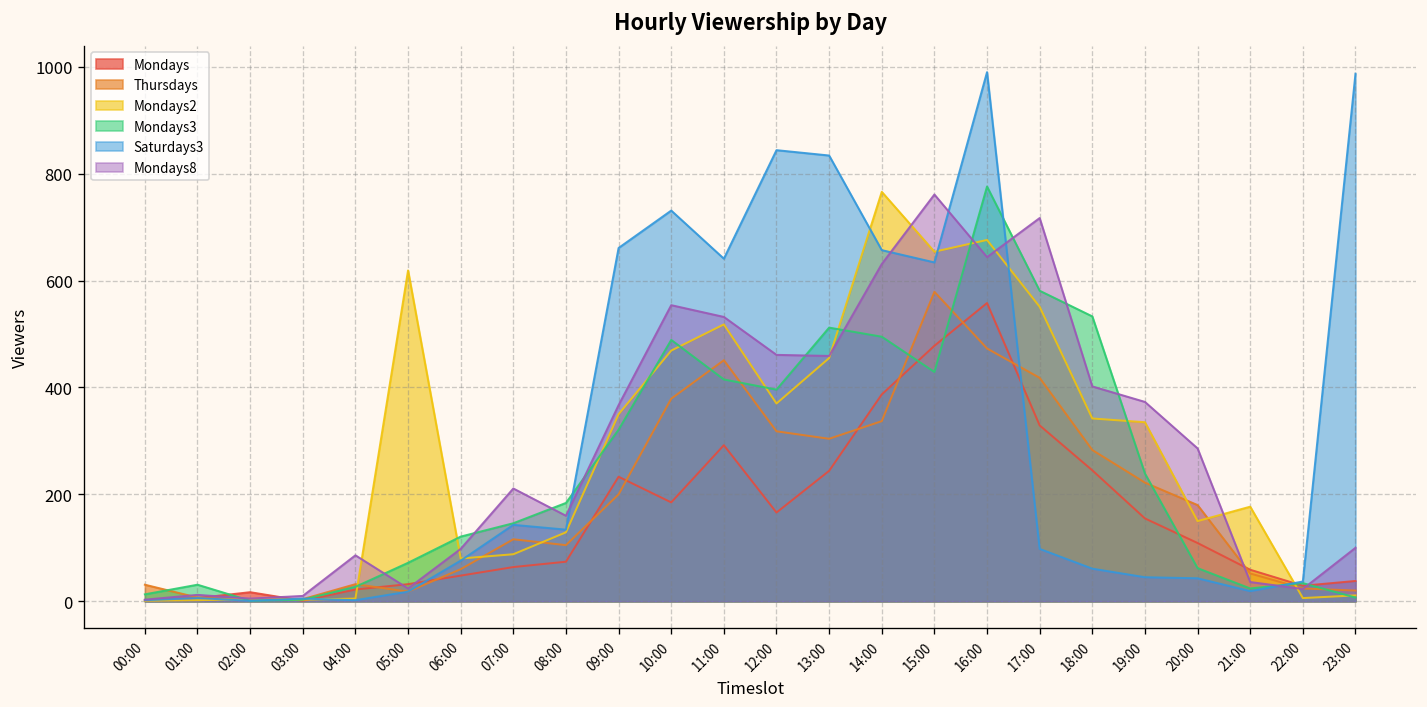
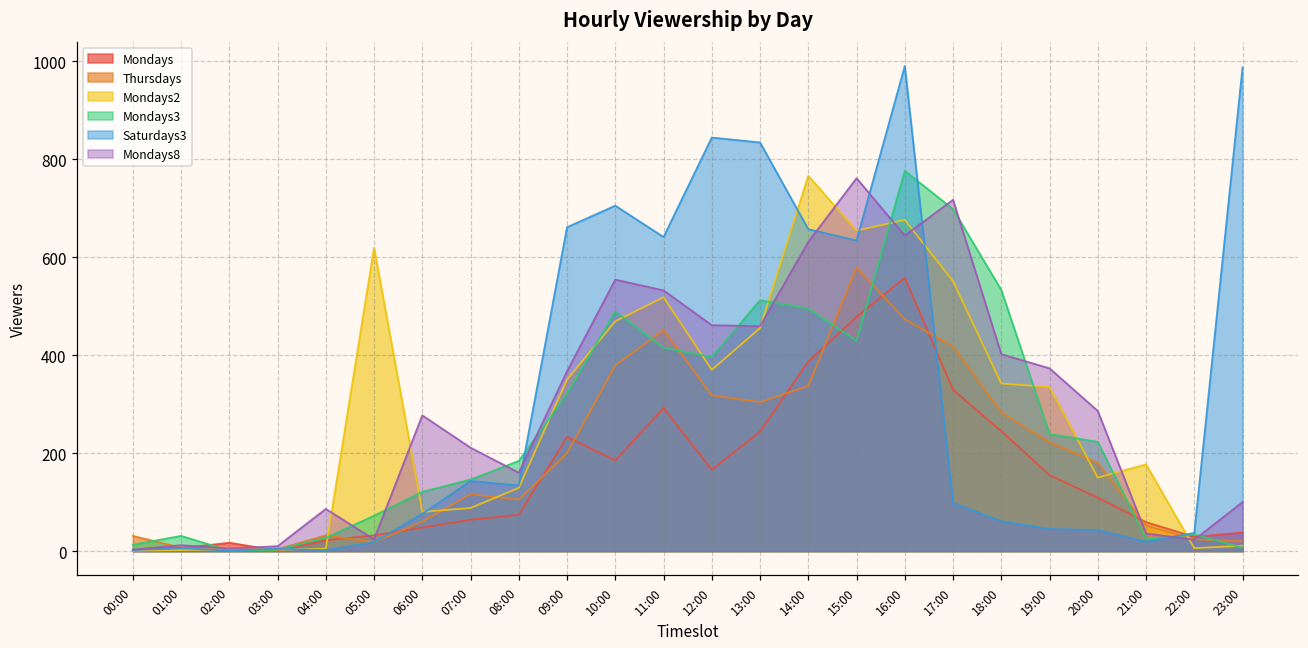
Mondays8, 06:00: 100 -> 280
Saturdays3, 10:00: 730 -> 710
Mondays3, 17:00: 580 -> 700
Mondays3, 20:00: 60 -> 220
